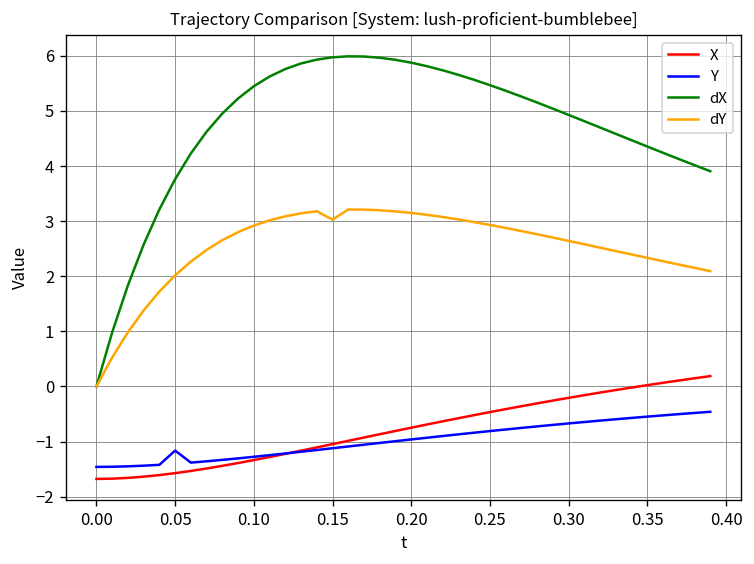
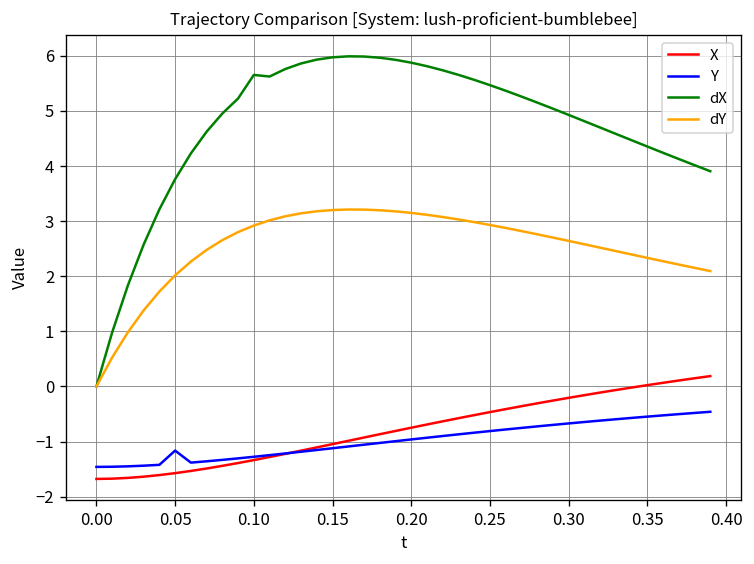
dX, 0.10: 5.4 -> 5.7
dY, 0.15: 3.0 -> 3.2
